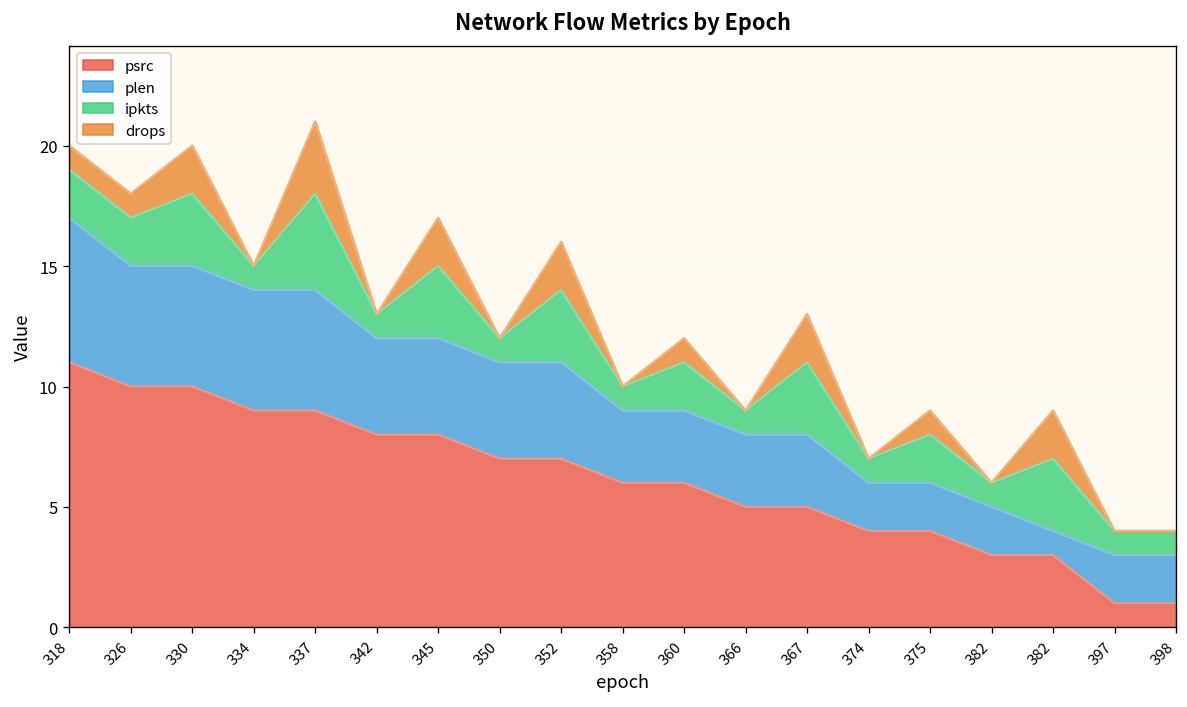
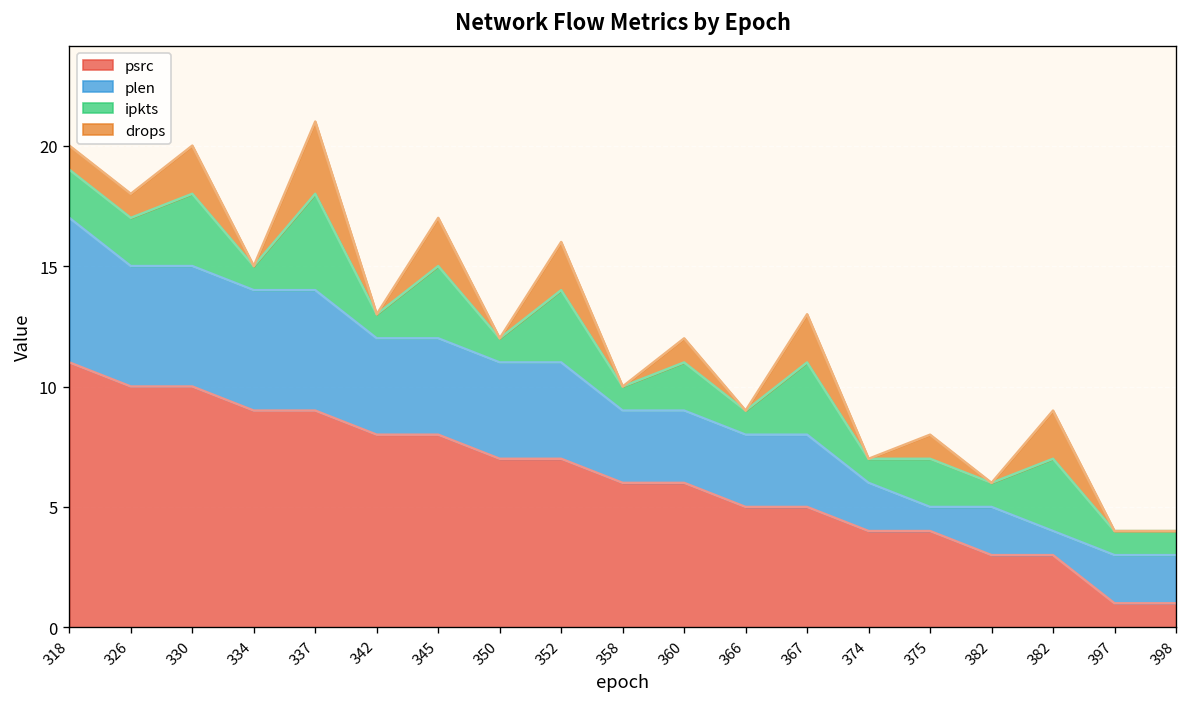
plen, 375: 2 -> 1
